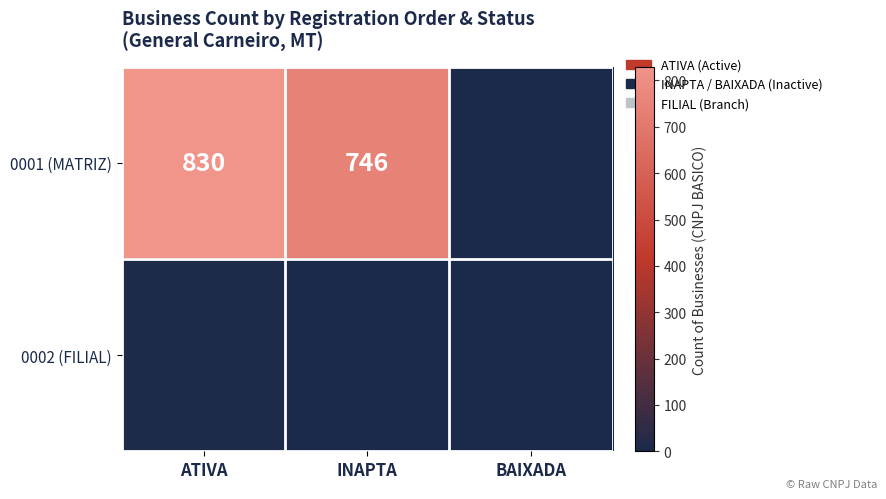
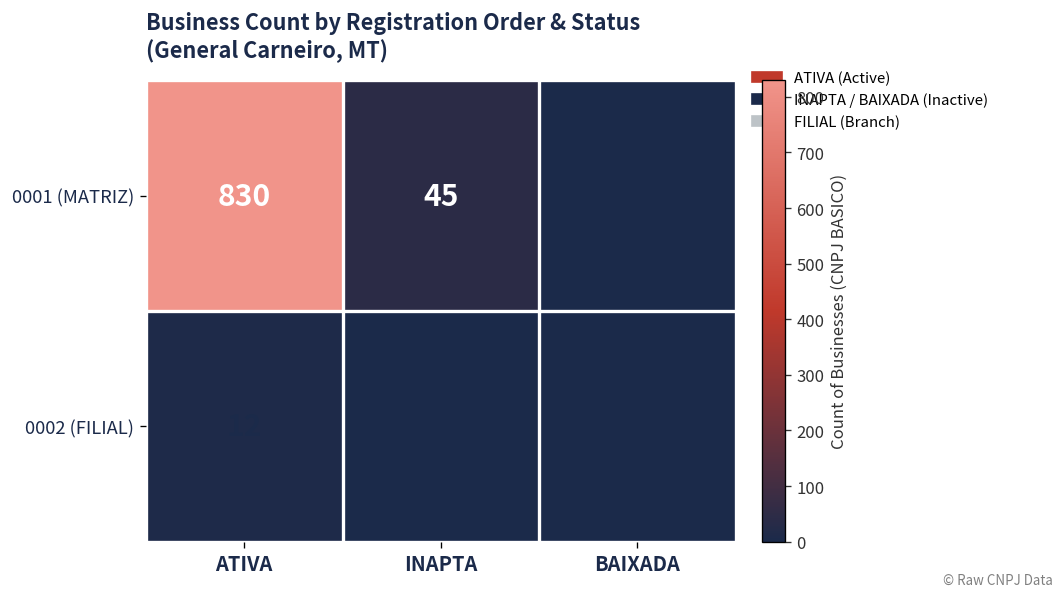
0001 (MATRIZ), INAPTA: 746 -> 45
